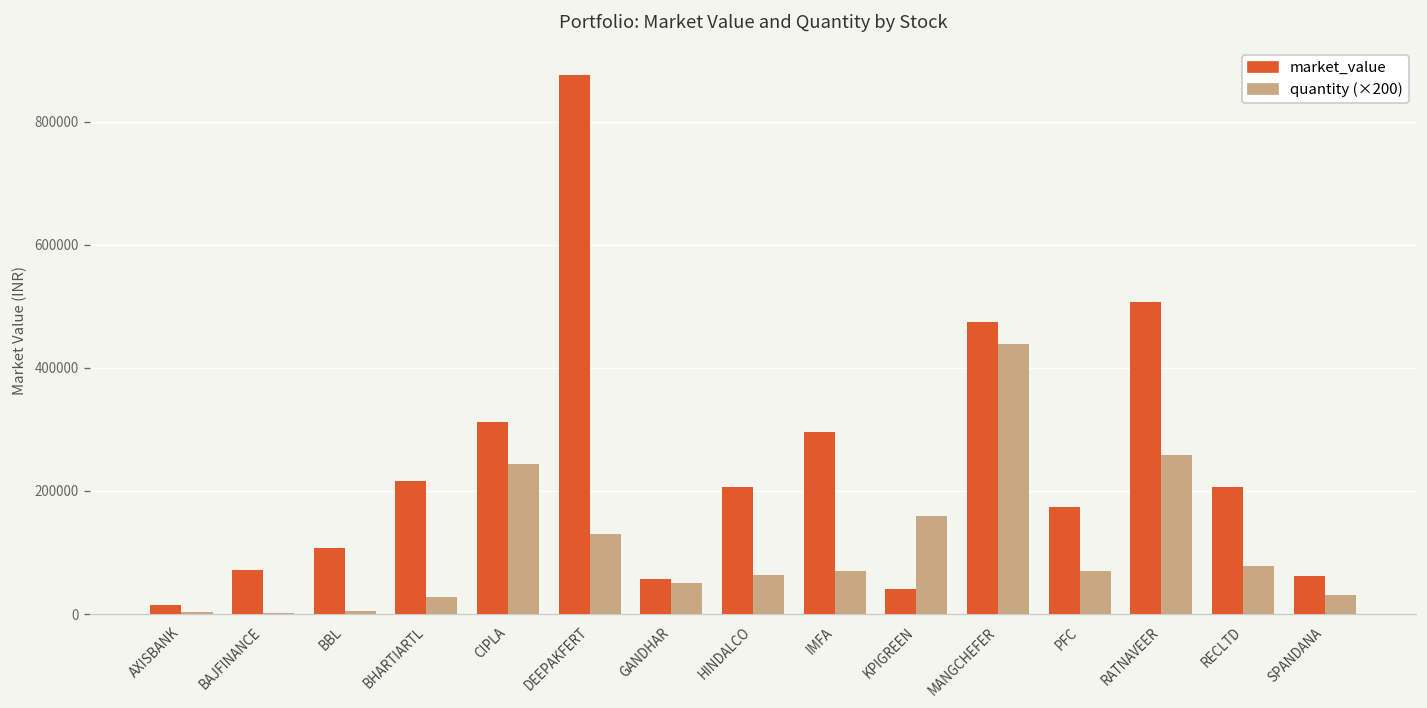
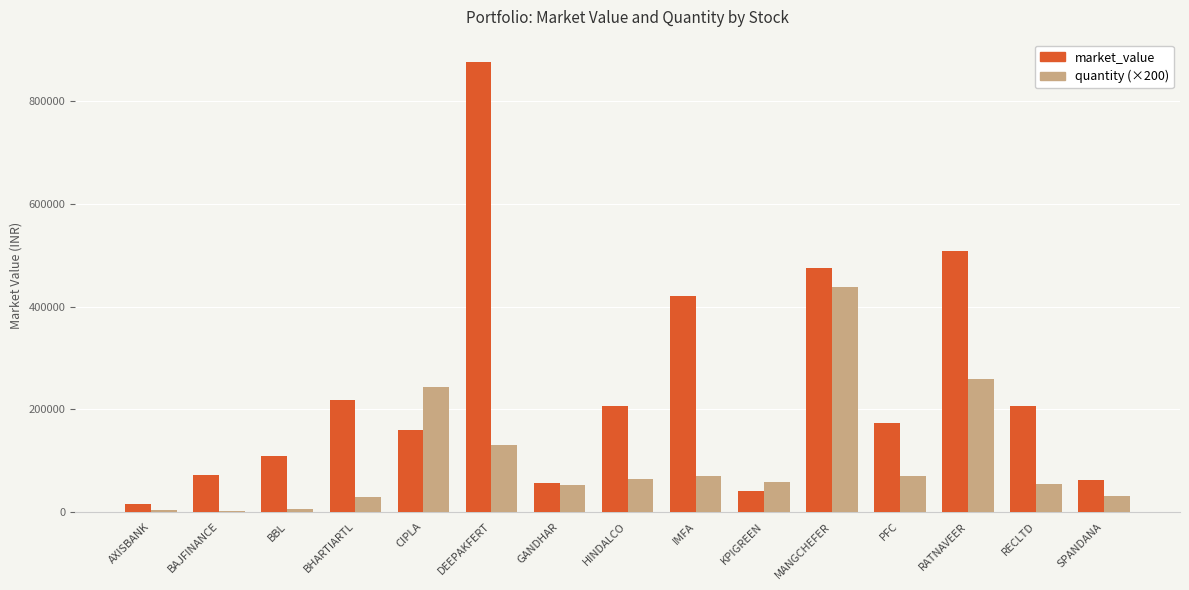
market_value, CIPLA: 310000 -> 160000
market_value, IMFA: 300000 -> 420000
quantity (×200), KPIGREEN: 160000 -> 60000
quantity (×200), RECLTD: 80000 -> 50000
